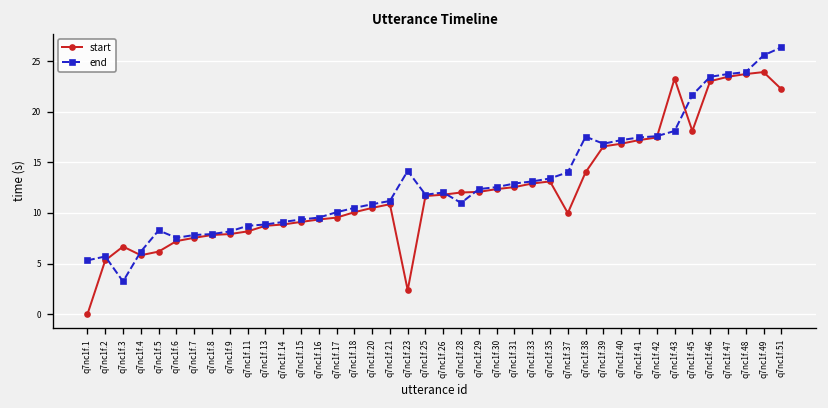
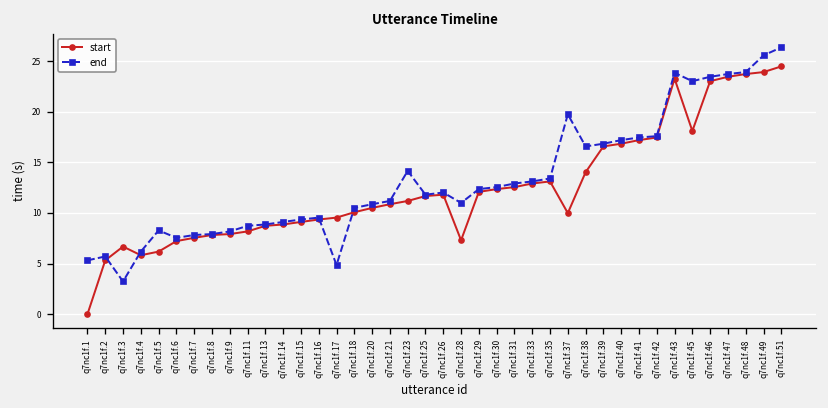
end, q7nc1f.17: 10 -> 5
start, q7nc1f.23: 2 -> 11
start, q7nc1f.28: 12 -> 7
end, q7nc1f.37: 14 -> 20
end, q7nc1f.38: 18 -> 17
end, q7nc1f.43: 18 -> 24
end, q7nc1f.45: 22 -> 23
start, q7nc1f.51: 22 -> 24
